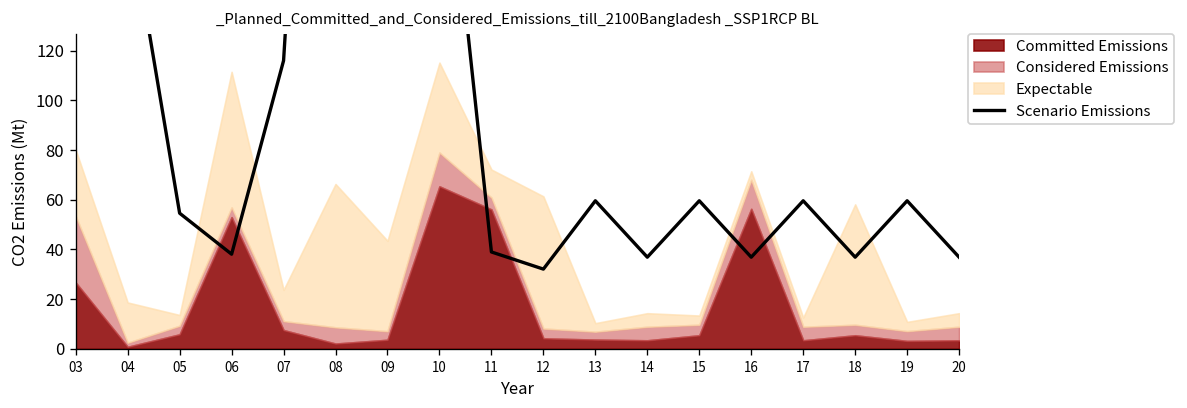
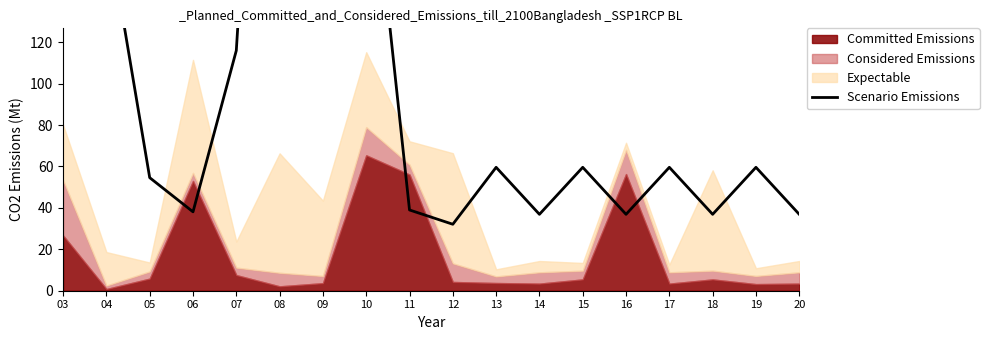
Considered Emissions, 12: 4 -> 9
